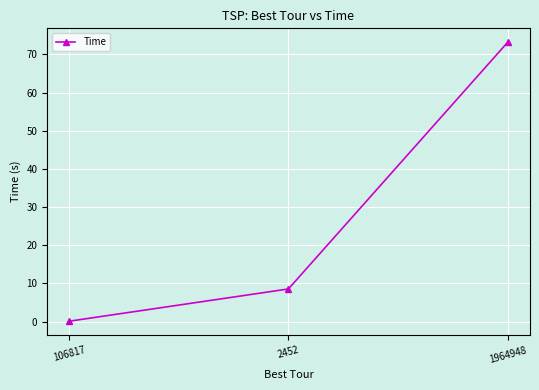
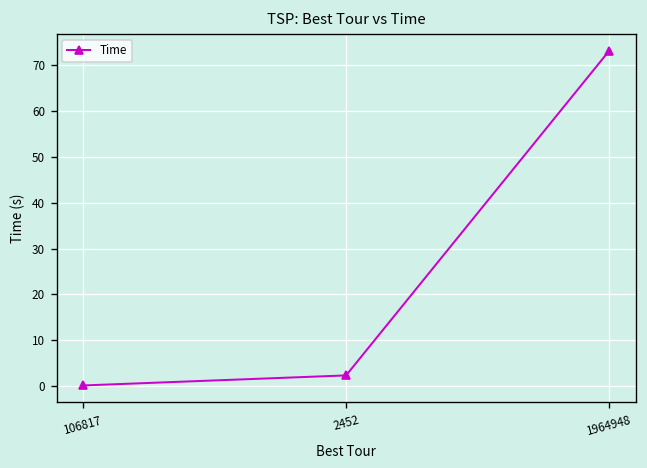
2452: 9 -> 2
